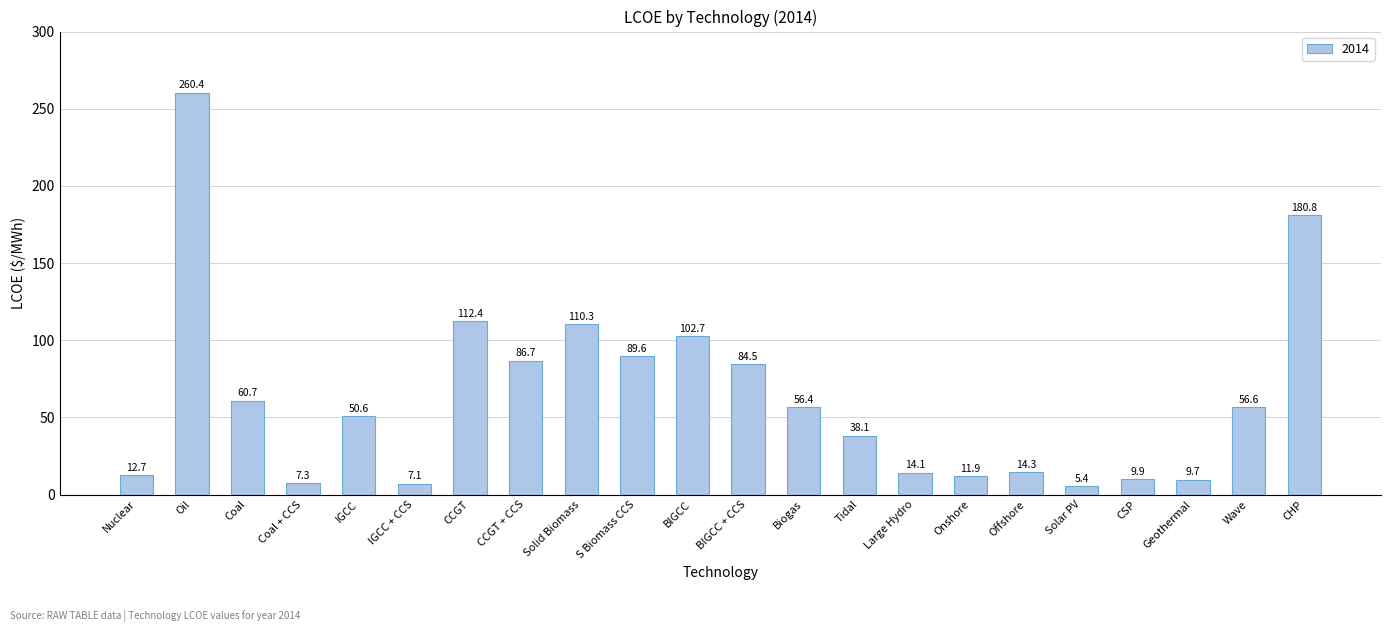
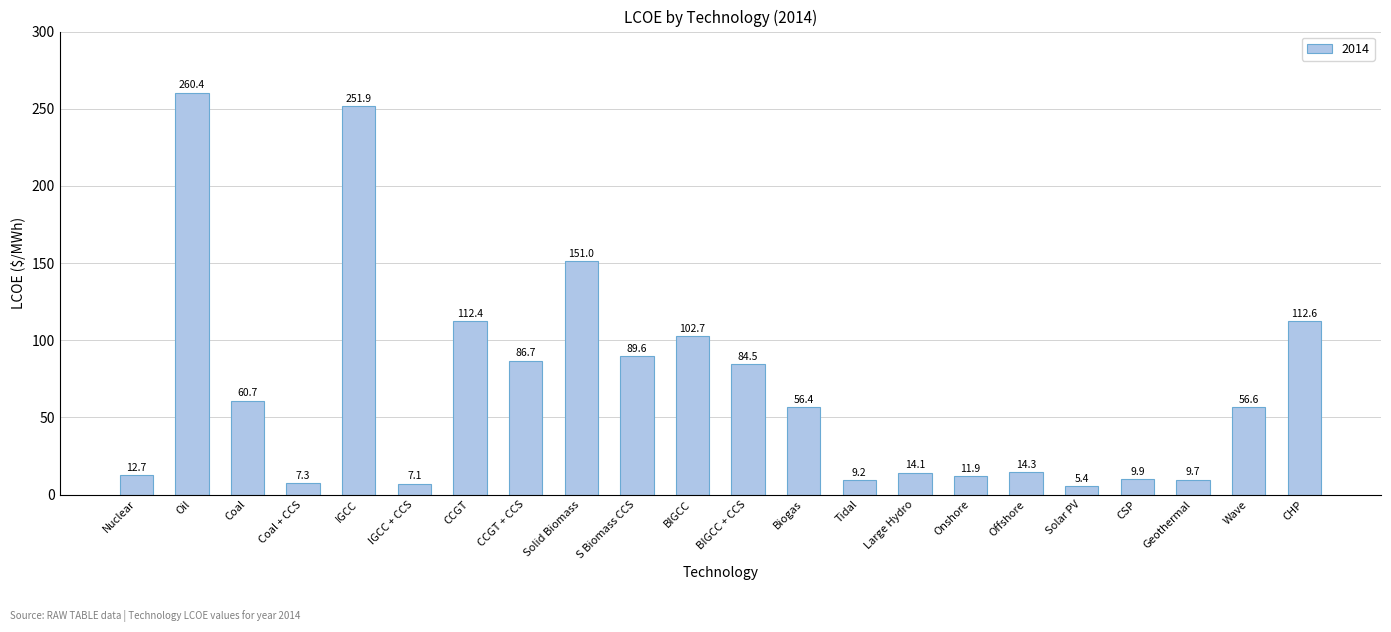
IGCC: 50.6 -> 251.9
Solid Biomass: 110.3 -> 151.0
Tidal: 38.1 -> 9.2
CHP: 180.8 -> 112.6
